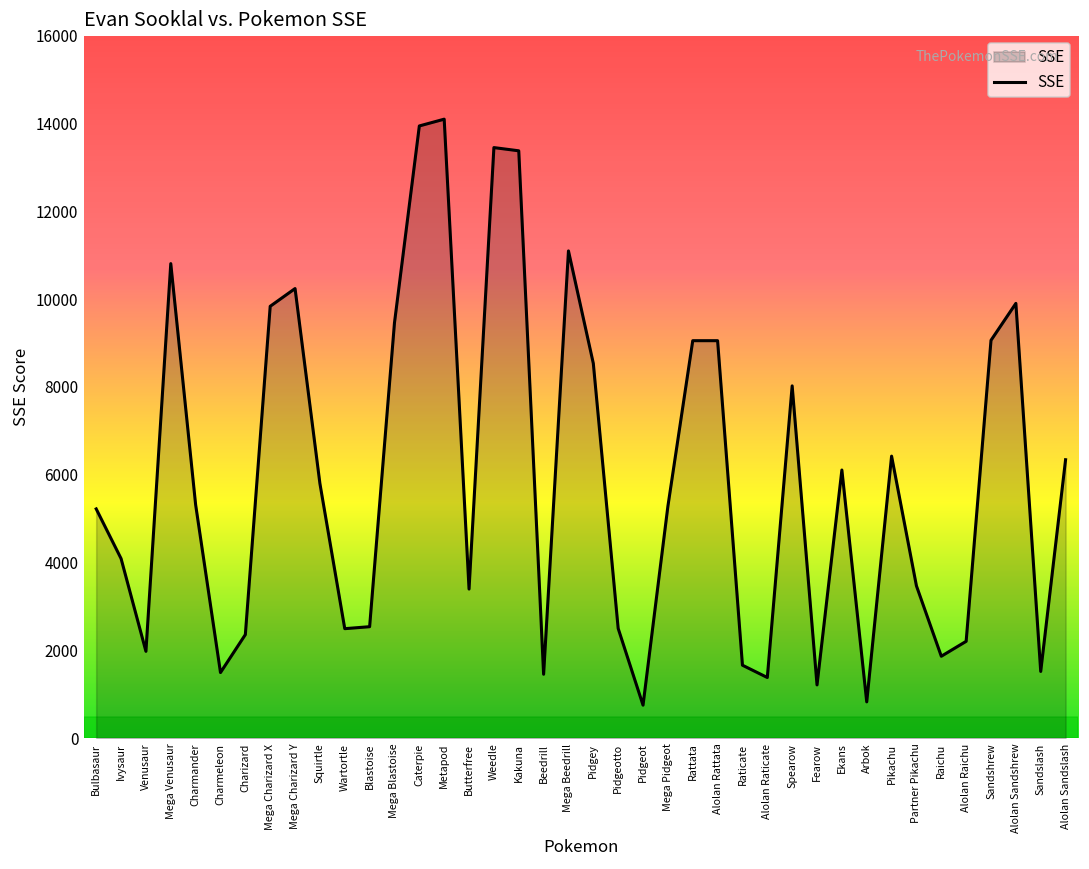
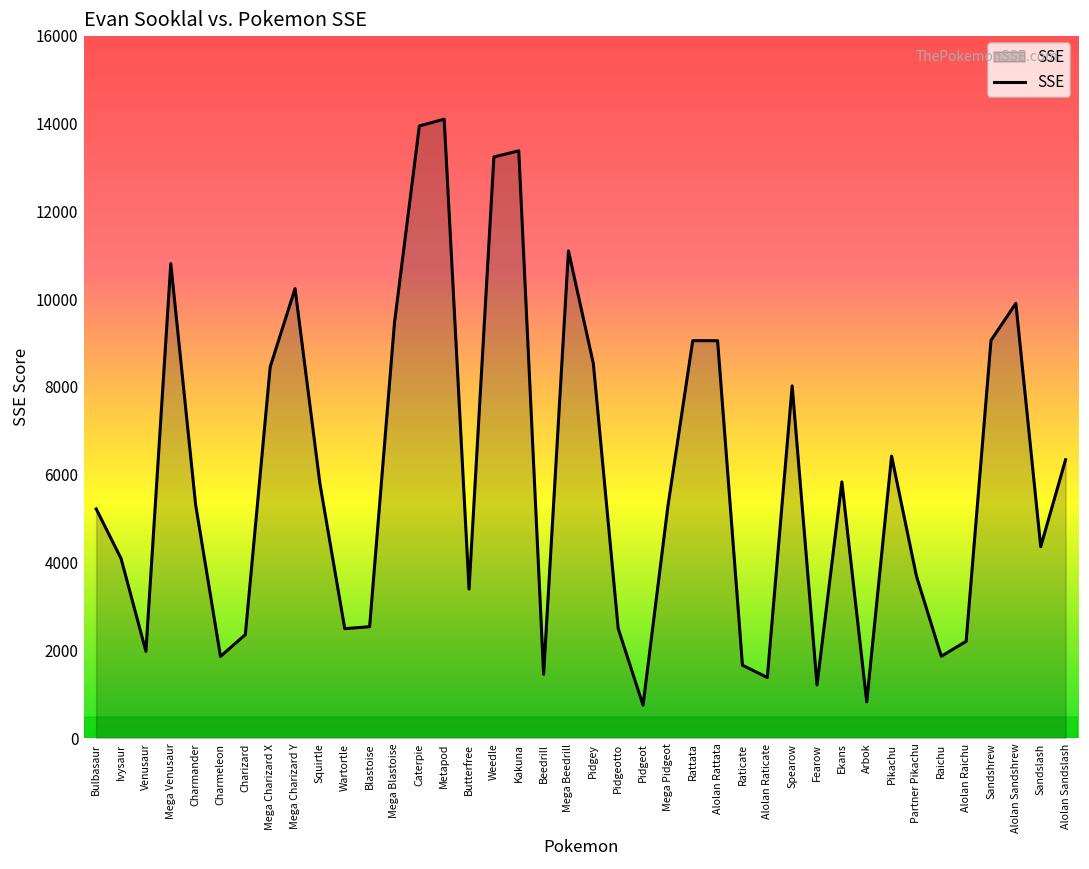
Charmeleon: 1500 -> 1900
Mega Charizard X: 9800 -> 8500
Weedle: 13400 -> 13200
Ekans: 6100 -> 5800
Partner Pikachu: 3500 -> 3700
Sandslash: 1500 -> 4400
